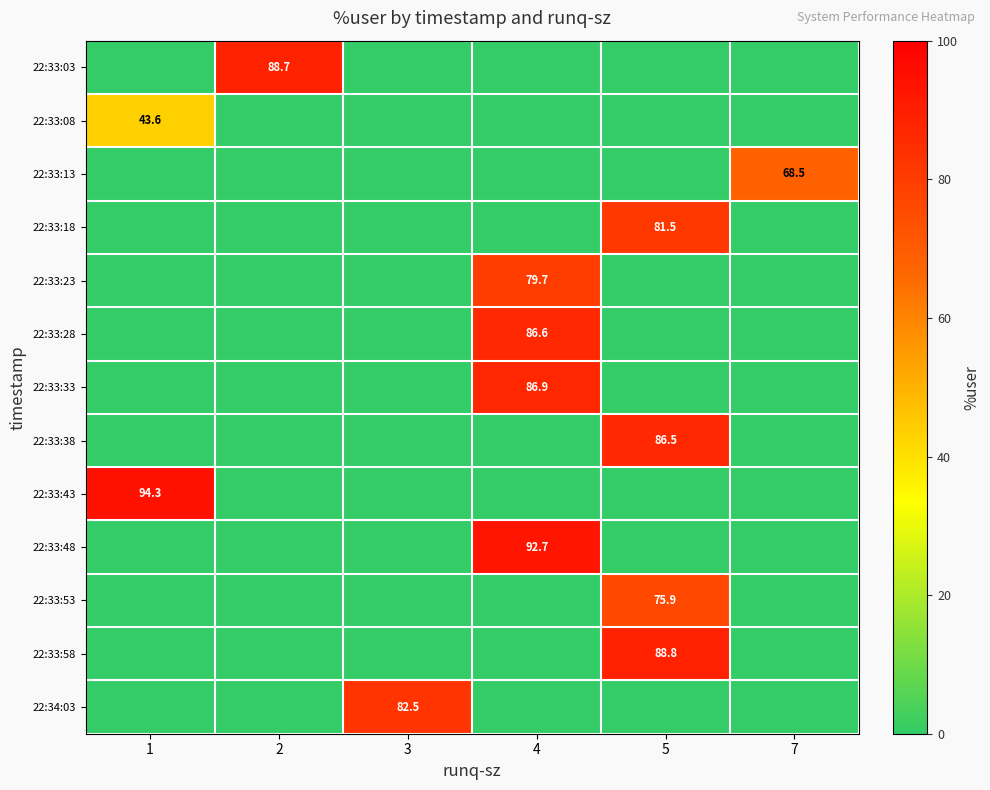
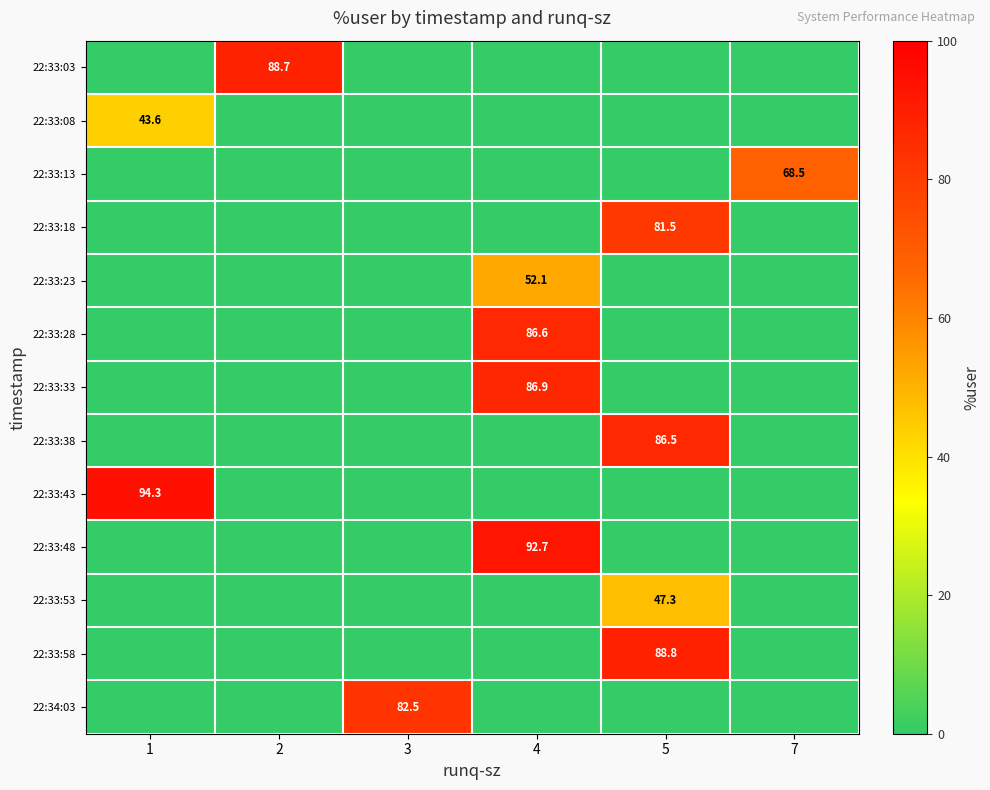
22:33:23, 4: 79.7 -> 52.1
22:33:53, 5: 75.9 -> 47.3
